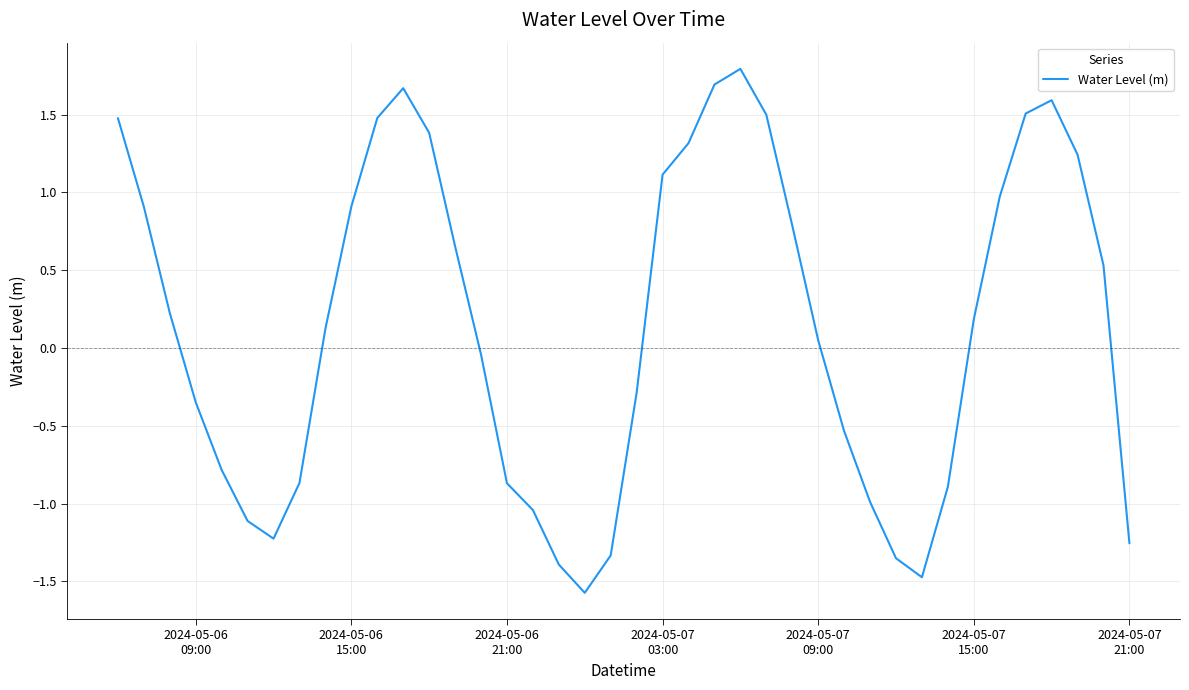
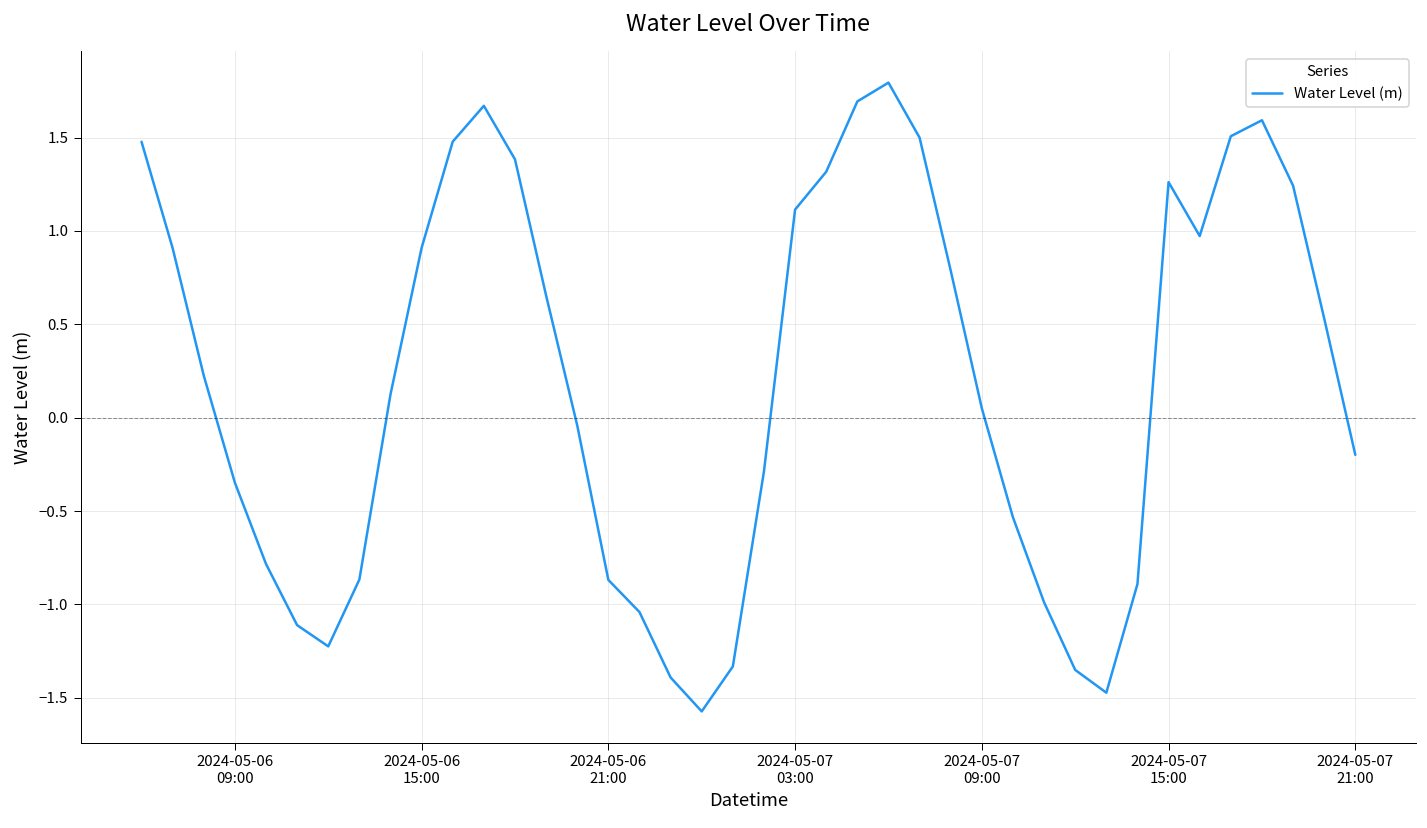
2024-05-07 15:00: 0.18 -> 1.26
2024-05-07 21:00: -1.25 -> -0.20
